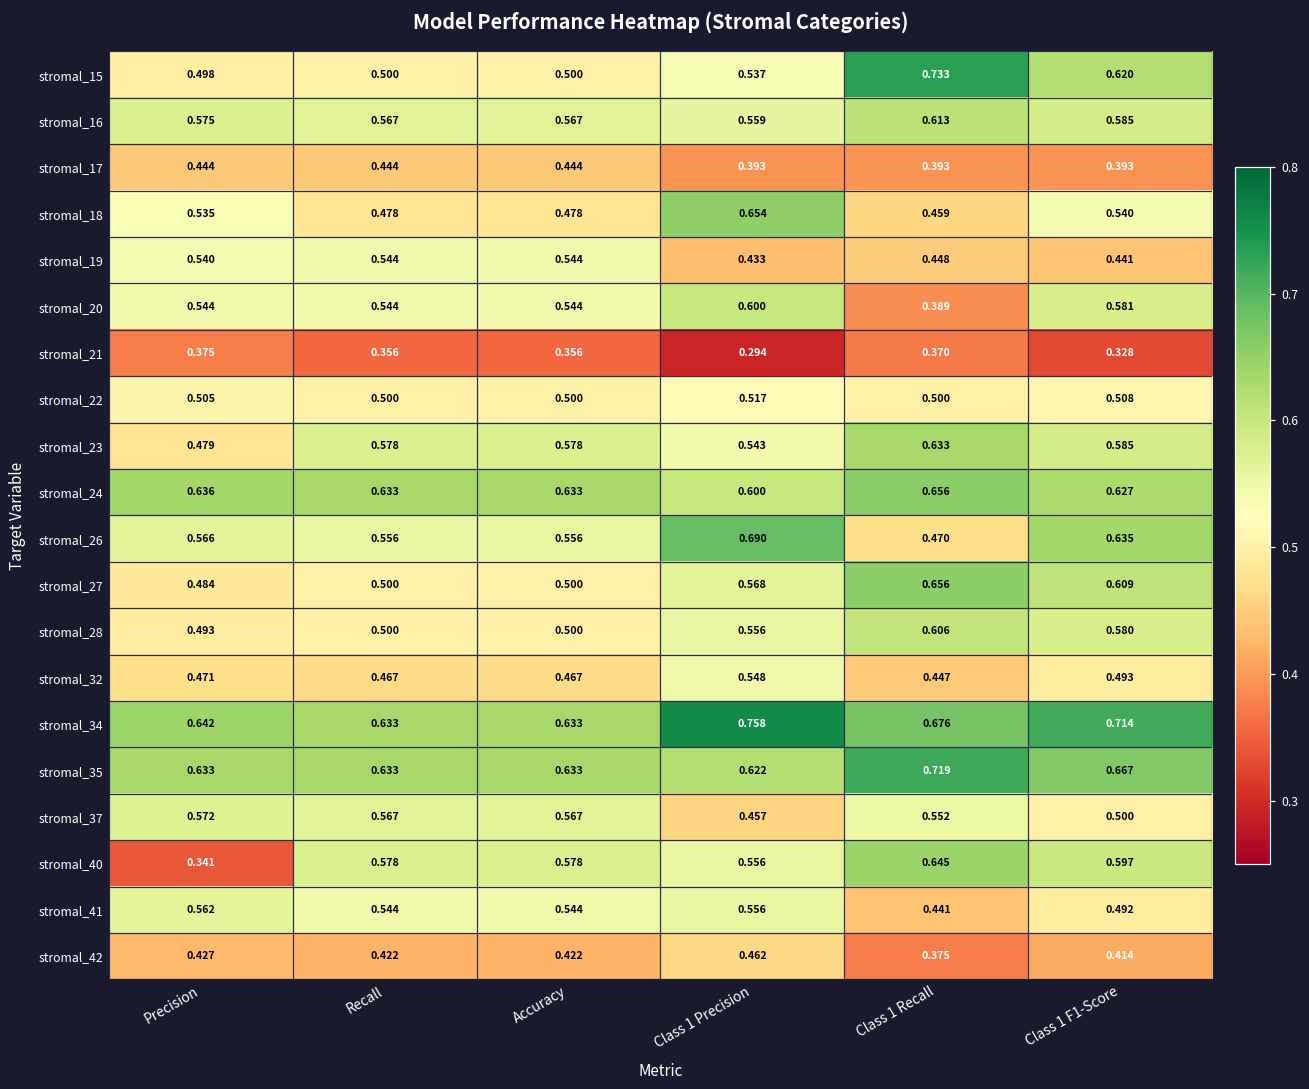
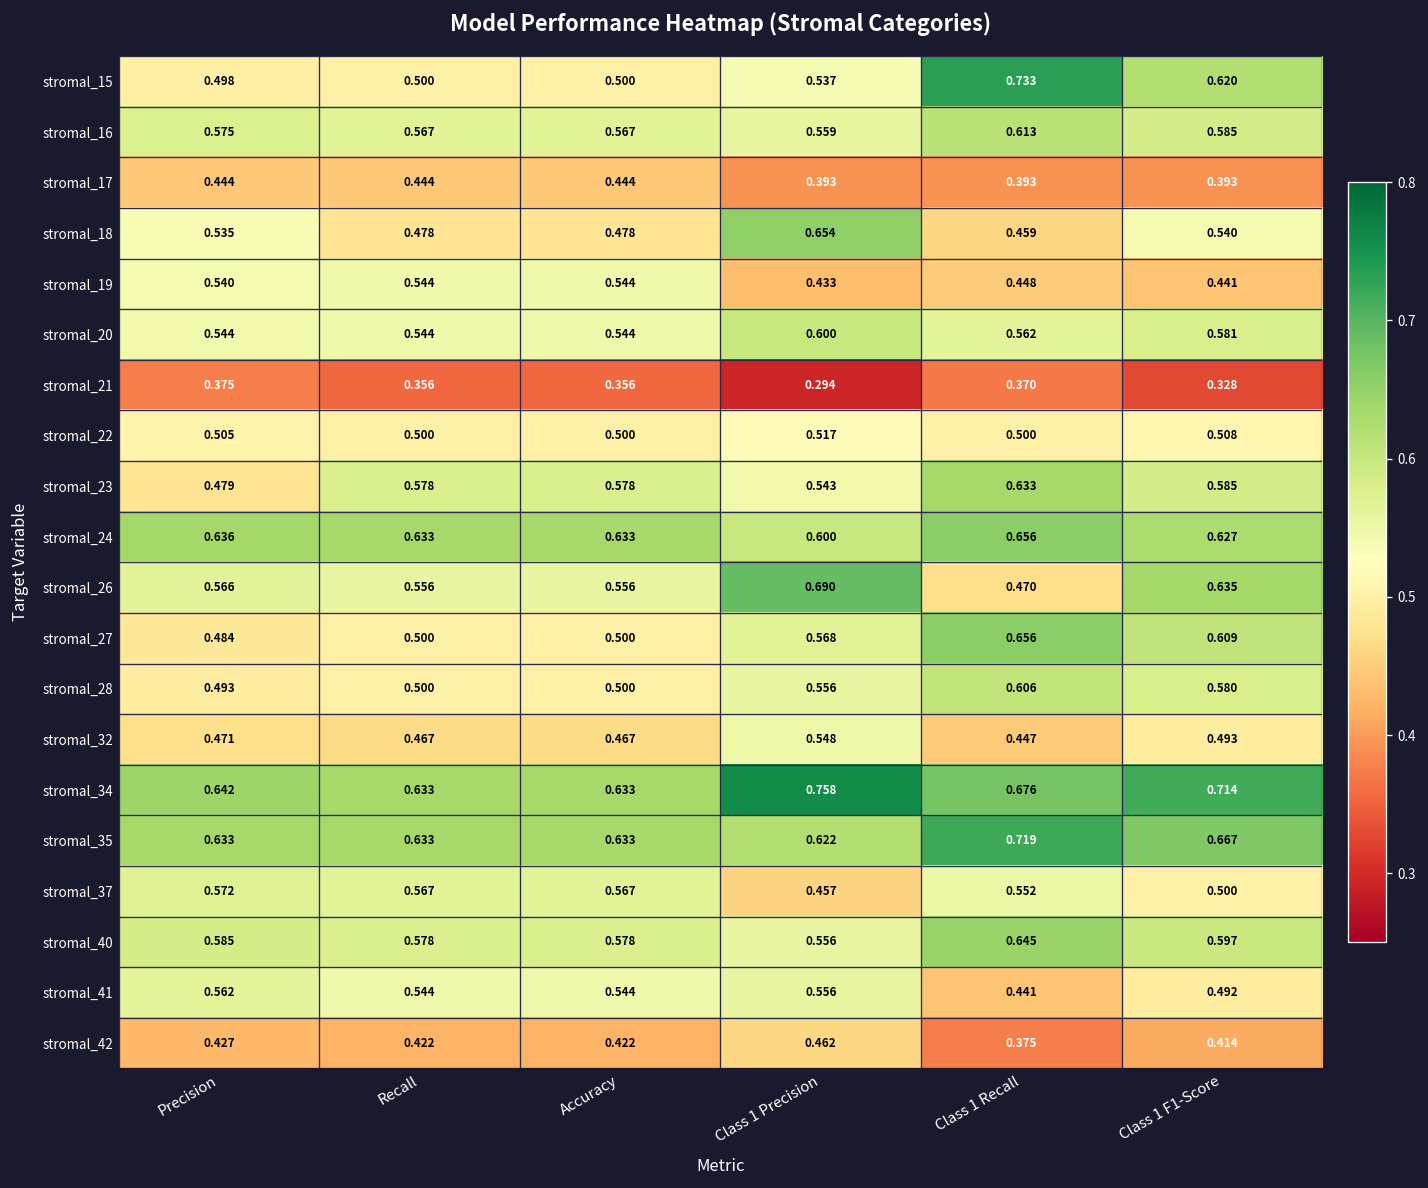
stromal_20, Class 1 Recall: 0.389 -> 0.562
stromal_40, Precision: 0.341 -> 0.585
